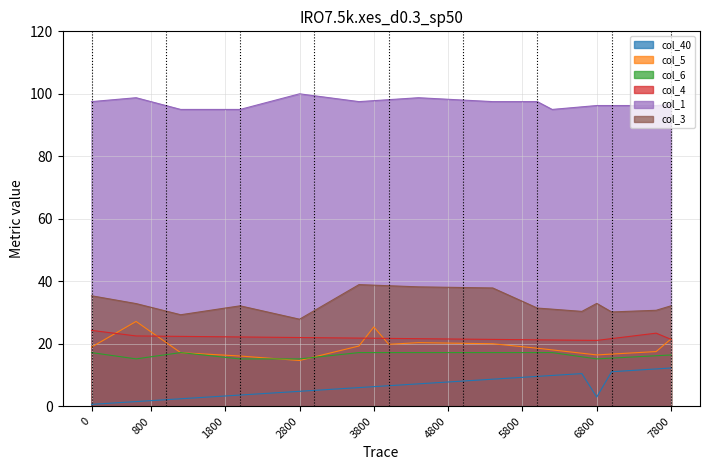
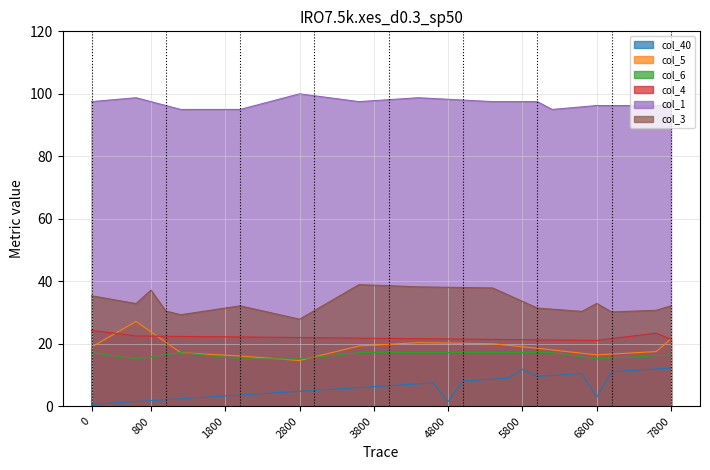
col_3, 800: 32 -> 37
col_5, 3800: 25 -> 20
col_40, 4800: 8 -> 1
col_40, 5800: 9 -> 12
